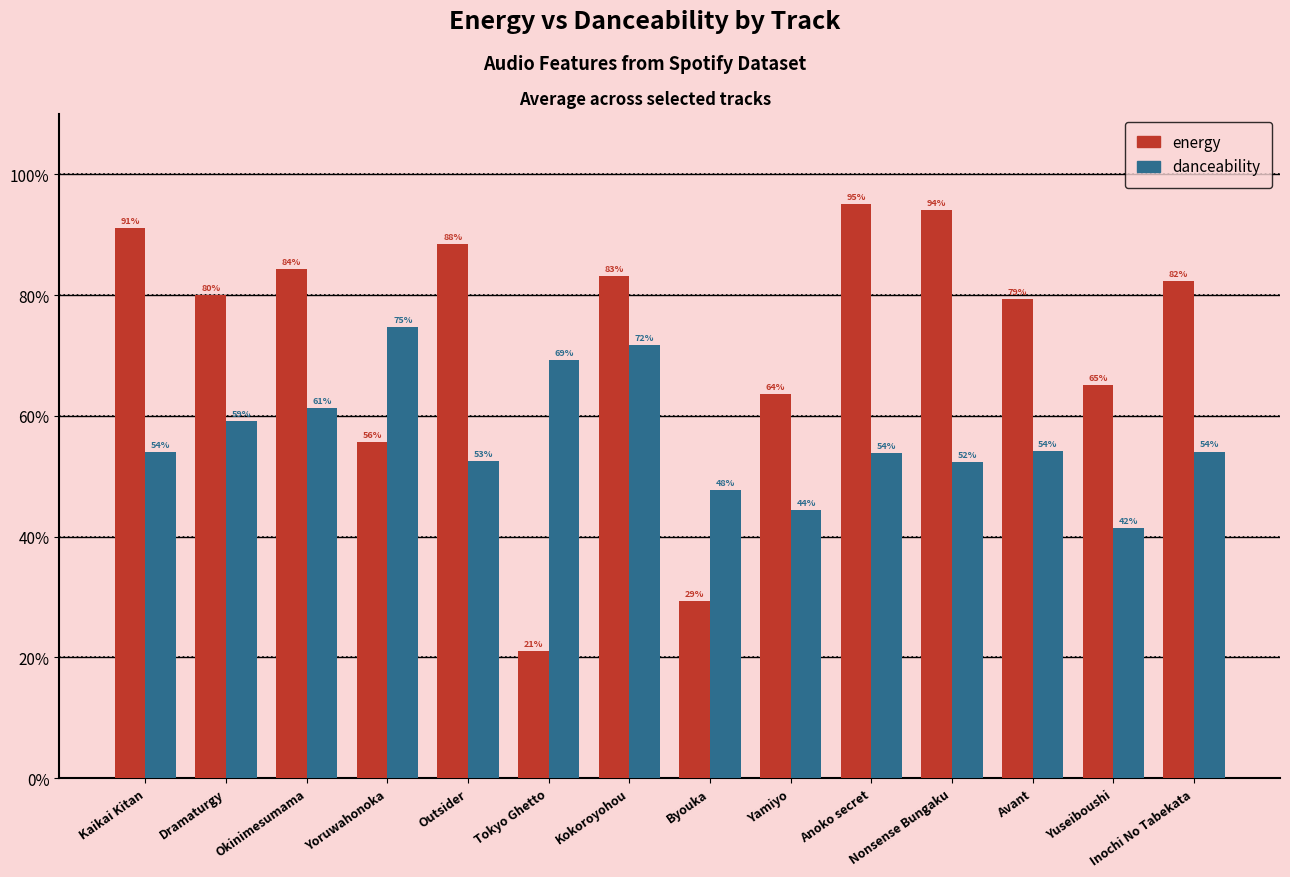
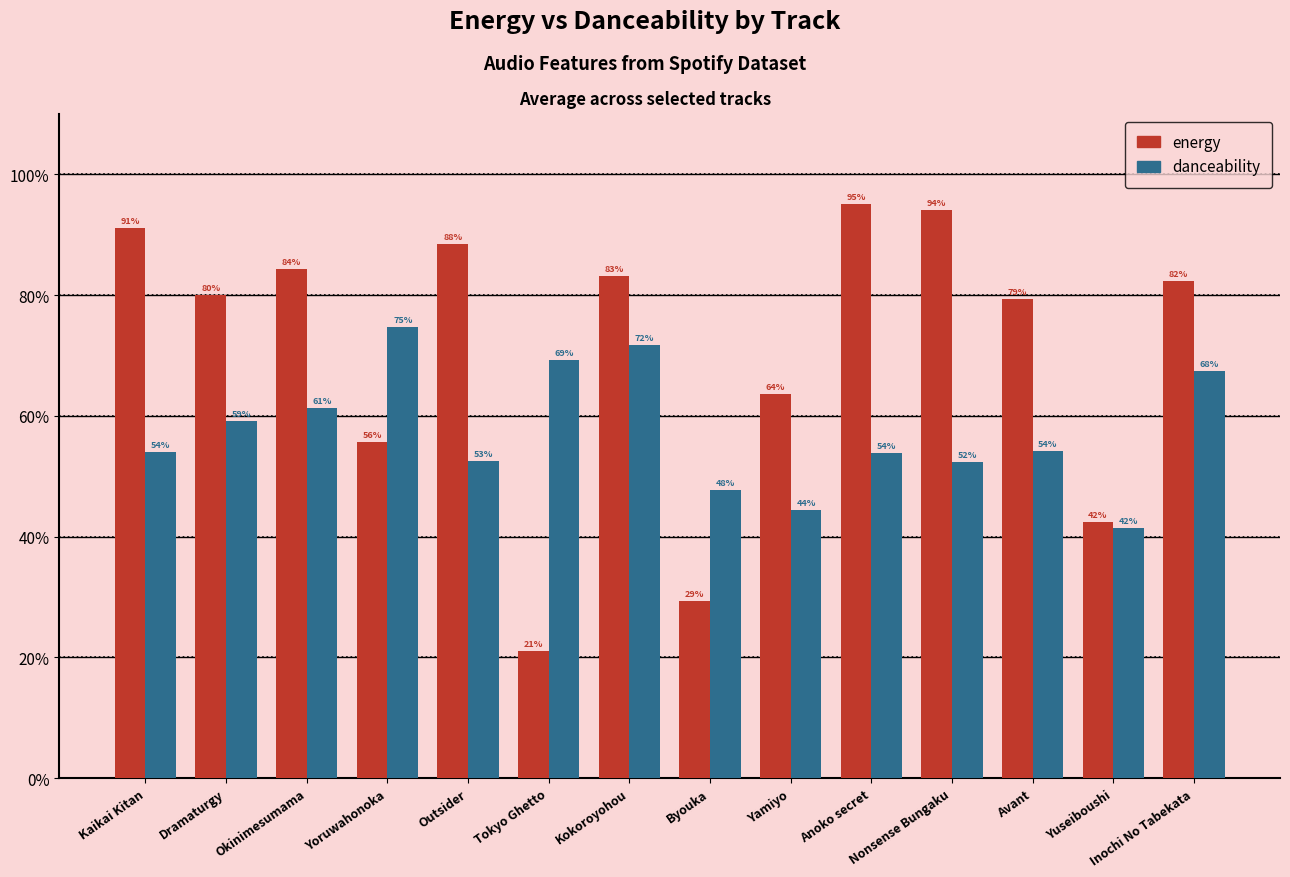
energy, Yuseiboushi: 65% -> 42%
danceability, Inochi No Tabekata: 54% -> 68%
